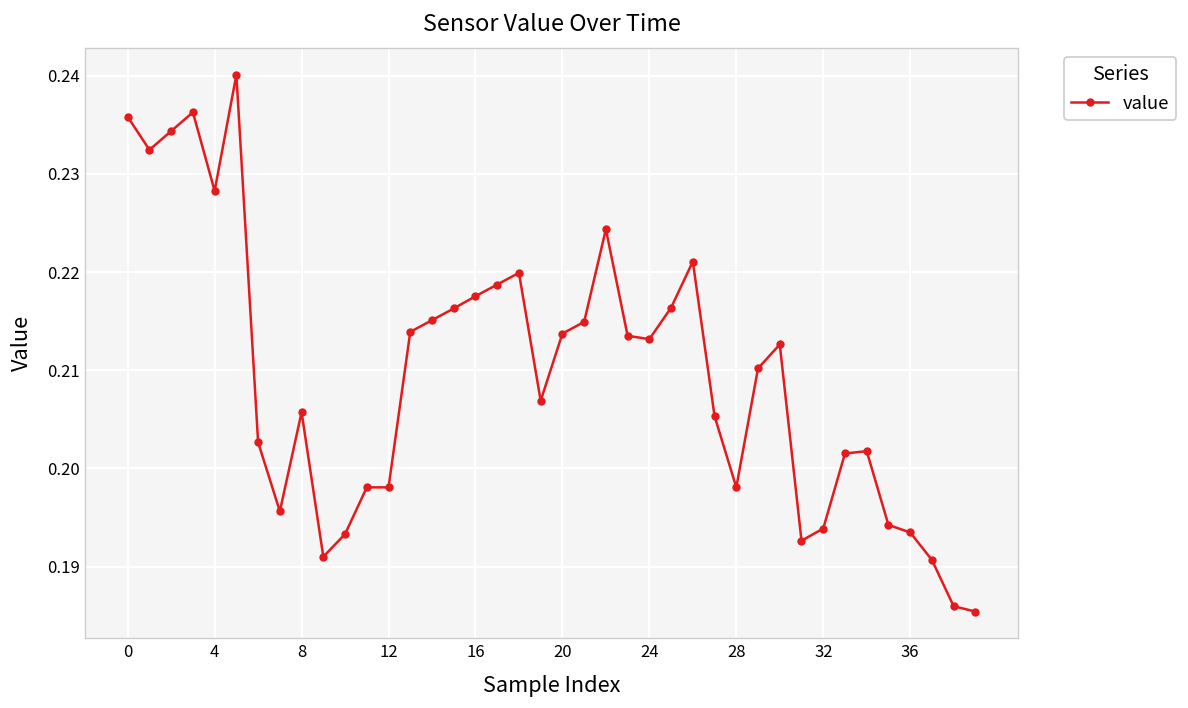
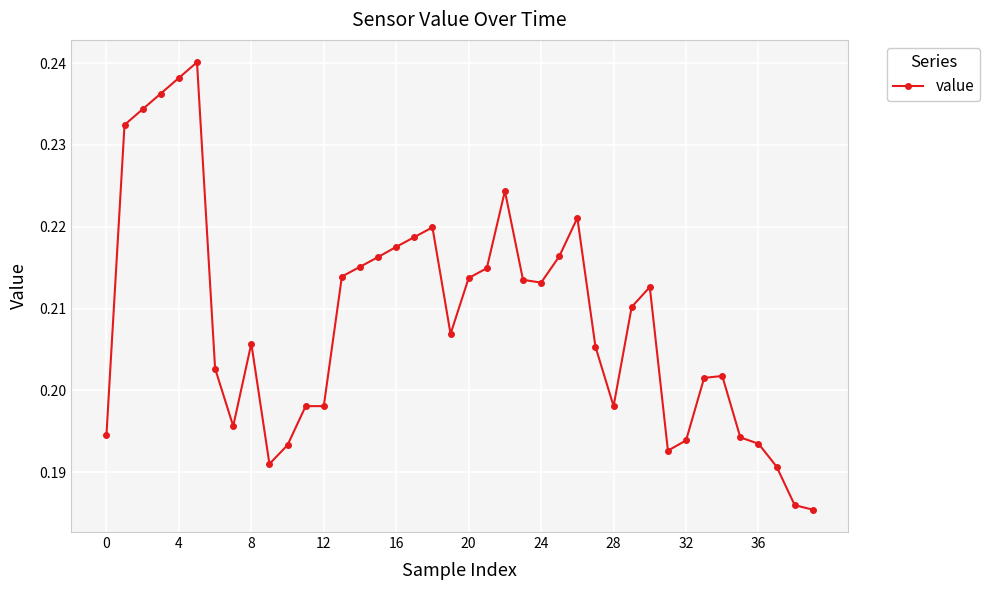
0: 0.236 -> 0.194
4: 0.228 -> 0.238
